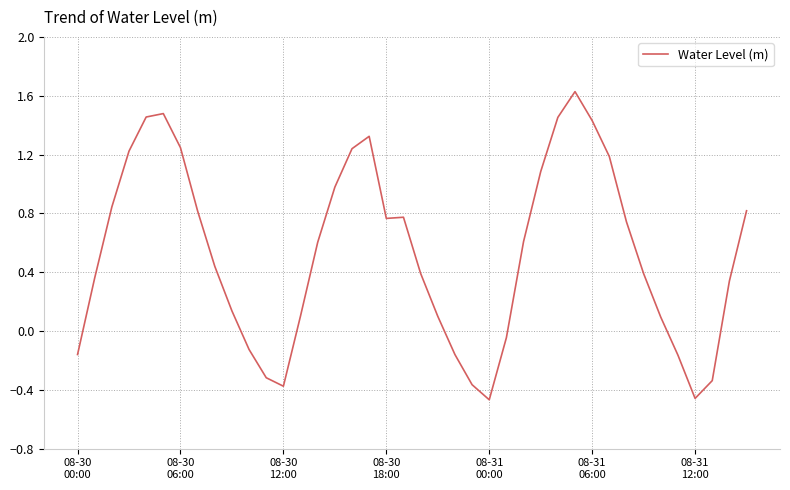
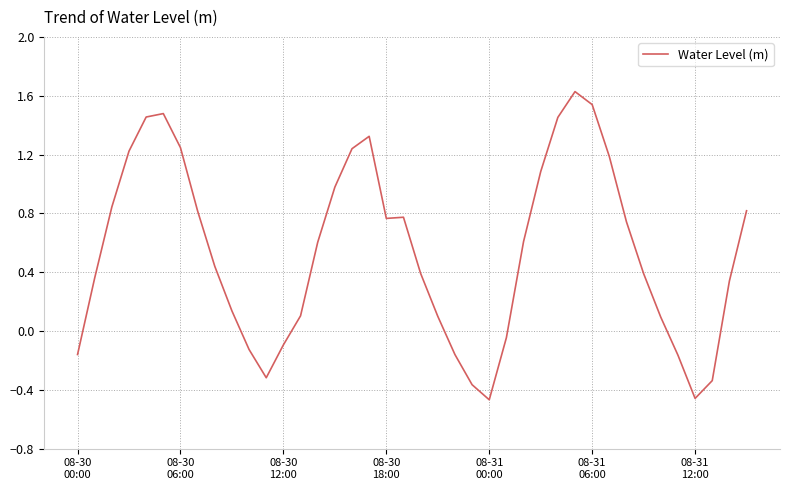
08-30 12:00: -0.38 -> -0.09
08-31 06:00: 1.43 -> 1.54
